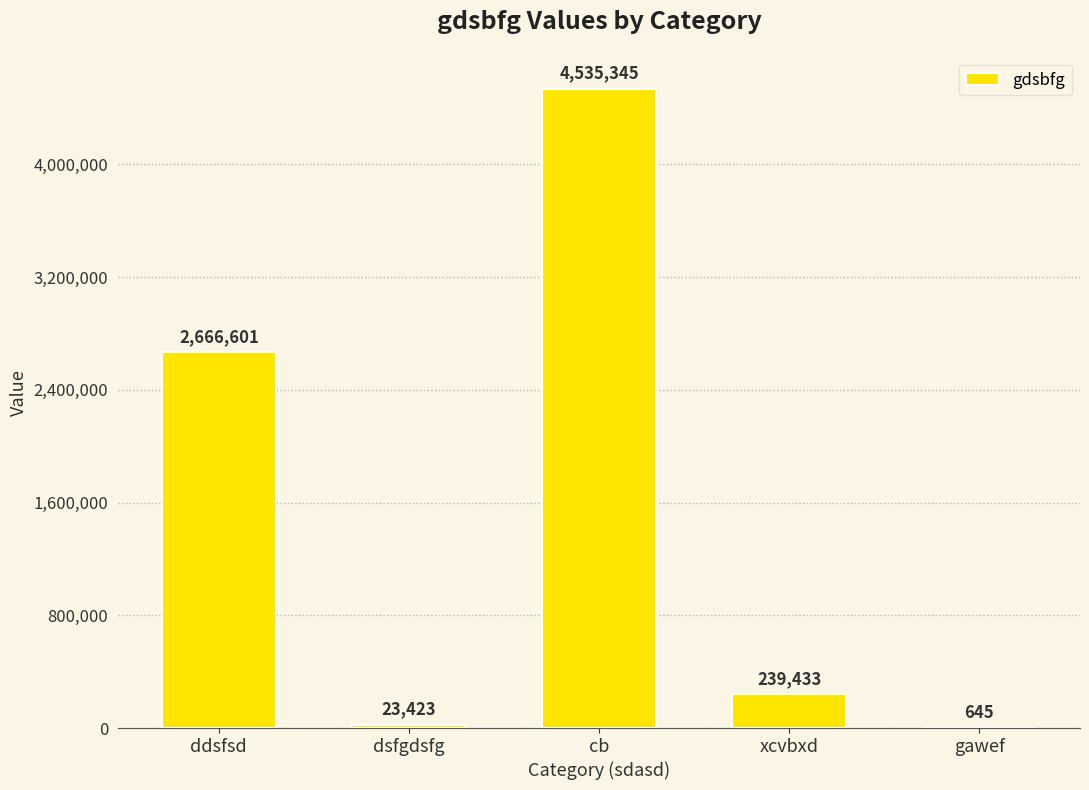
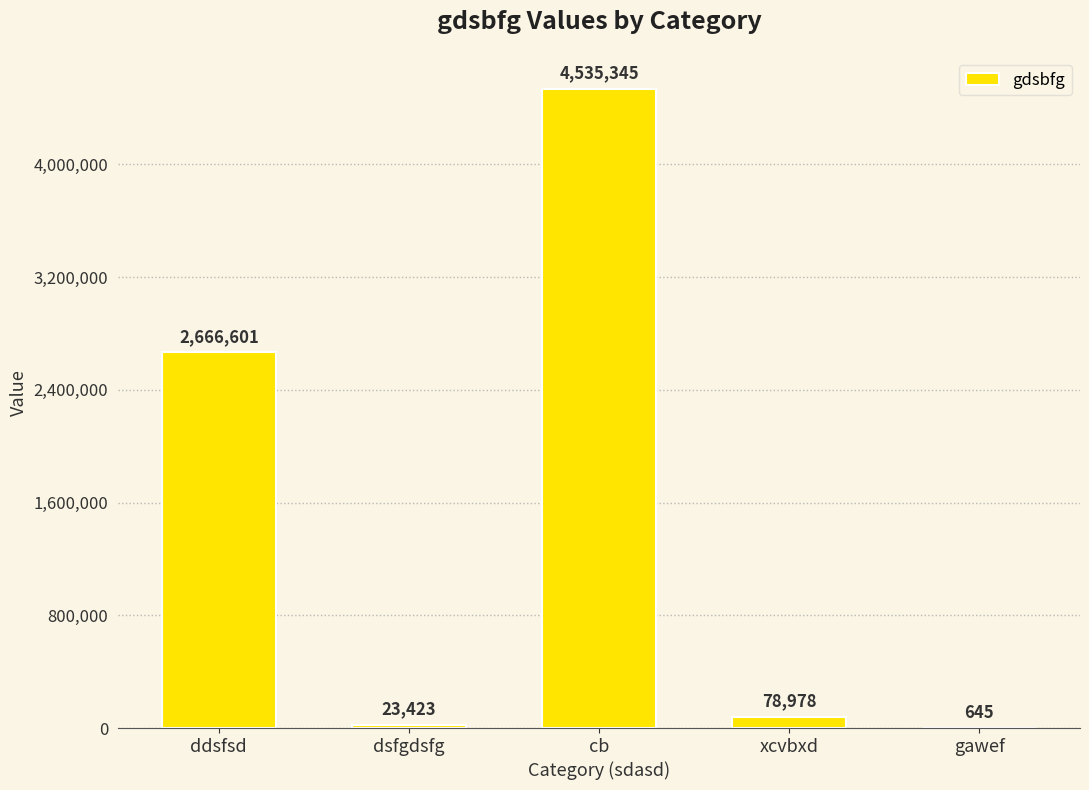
xcvbxd: 239,433 -> 78,978
